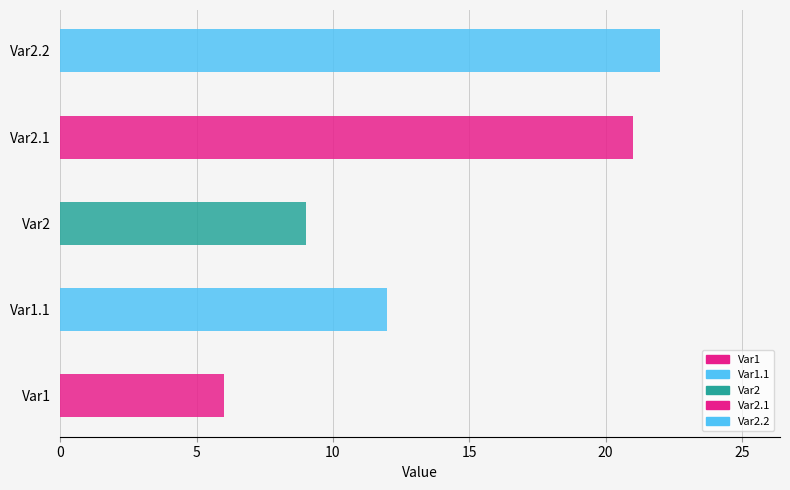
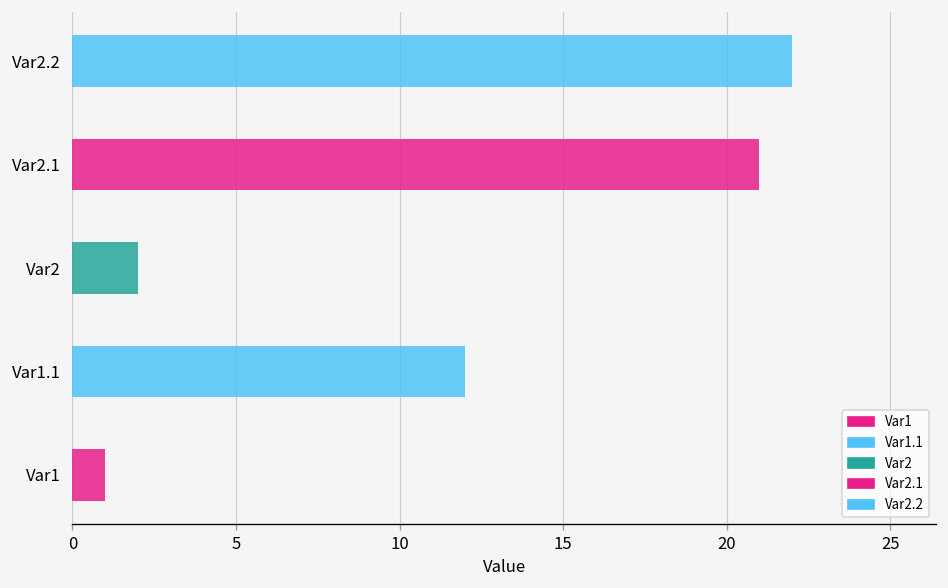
Var2: 9 -> 2
Var1: 6 -> 1
